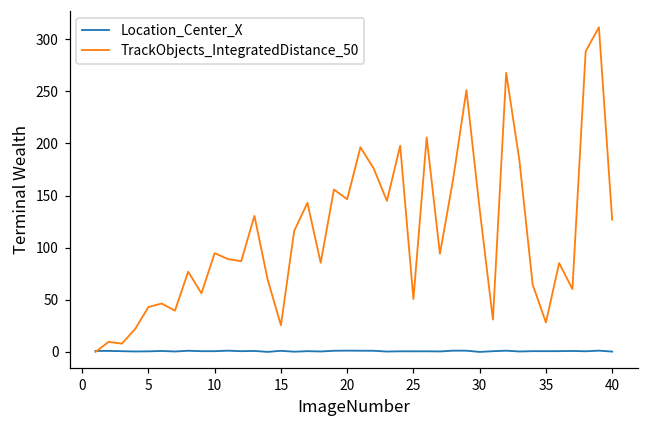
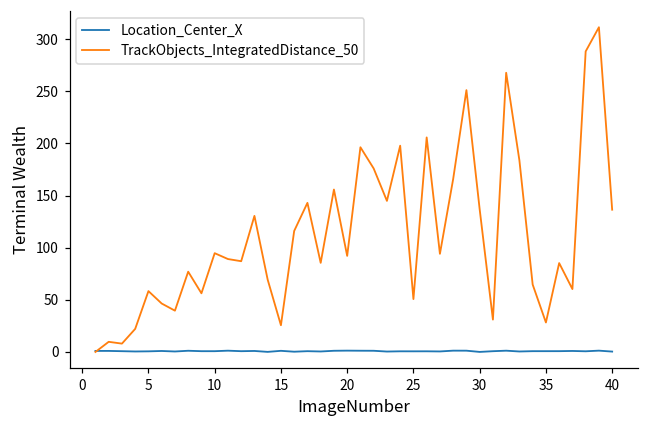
TrackObjects_IntegratedDistance_50, 5: 40 -> 60
TrackObjects_IntegratedDistance_50, 20: 150 -> 90
TrackObjects_IntegratedDistance_50, 40: 130 -> 140
